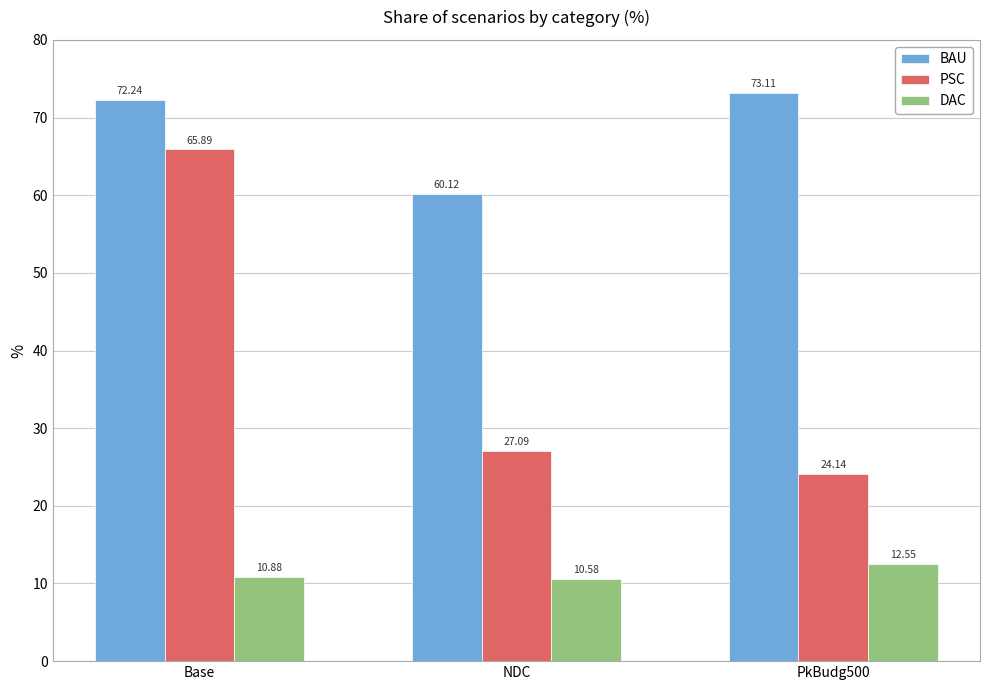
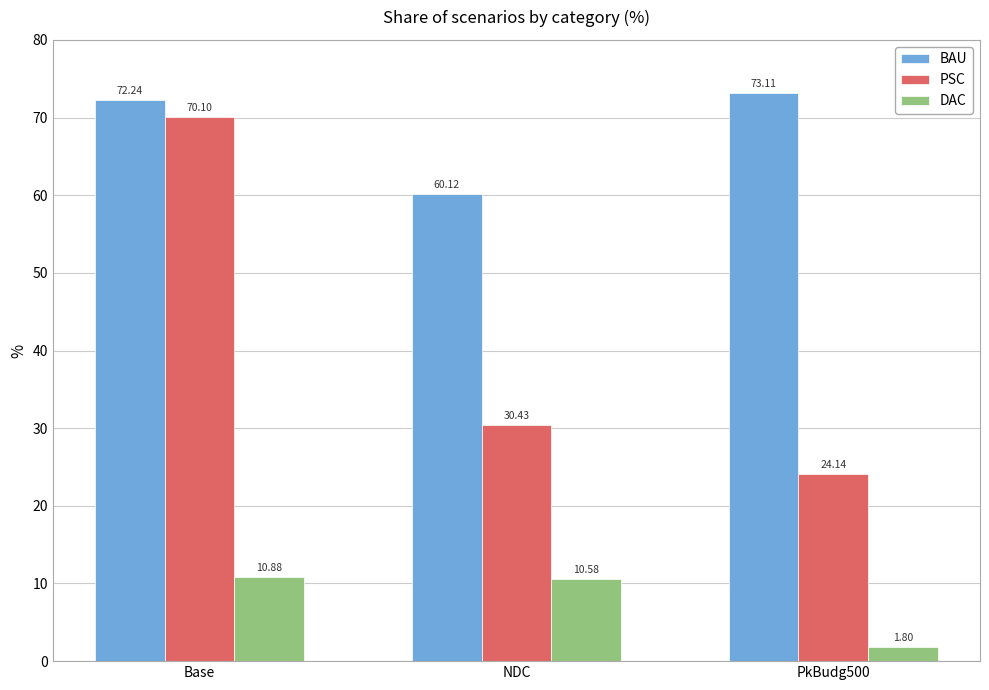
PSC, Base: 65.89 -> 70.10
PSC, NDC: 27.09 -> 30.43
DAC, PkBudg500: 12.55 -> 1.80
